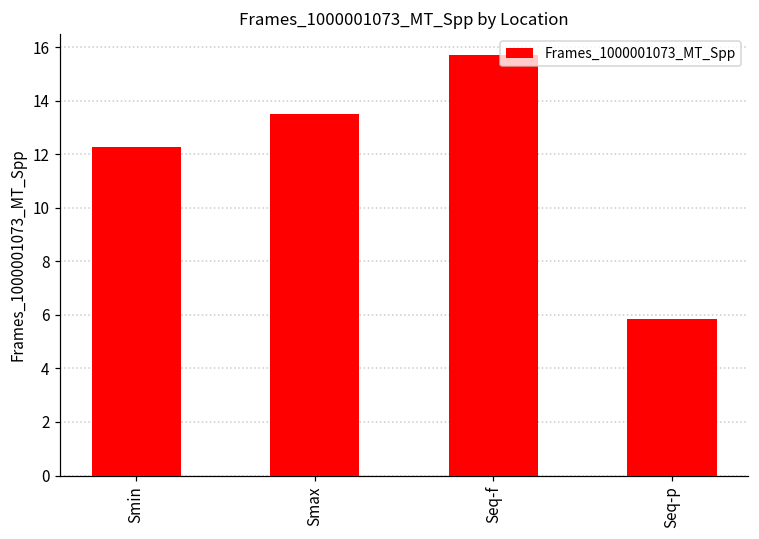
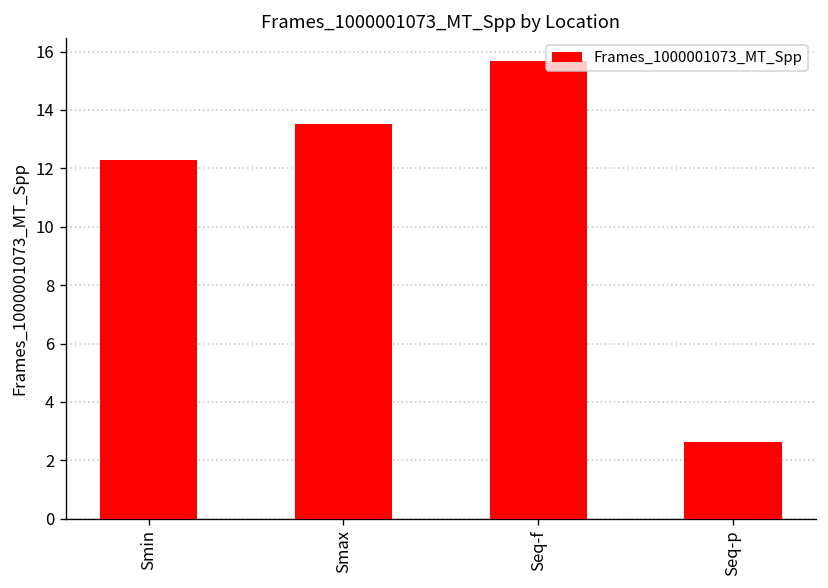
Seq-p: 5.9 -> 2.6
